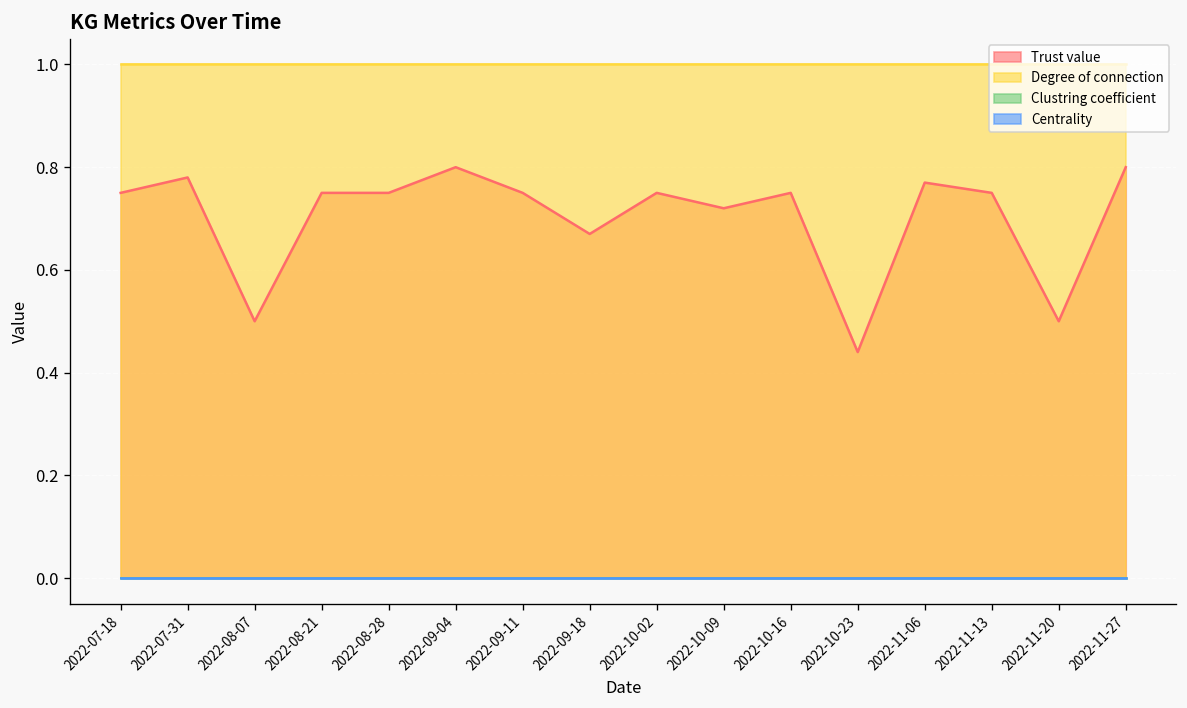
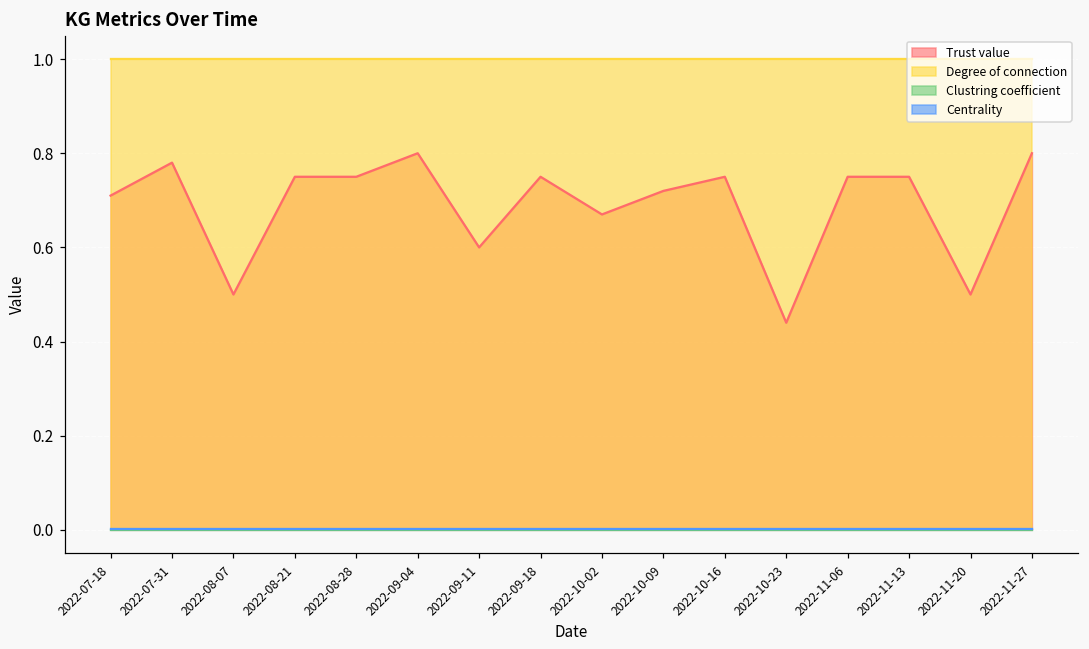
Trust value, 2022-07-18: 0.75 -> 0.71
Trust value, 2022-09-11: 0.75 -> 0.60
Trust value, 2022-09-18: 0.67 -> 0.75
Trust value, 2022-10-02: 0.75 -> 0.67
Trust value, 2022-11-06: 0.77 -> 0.75
